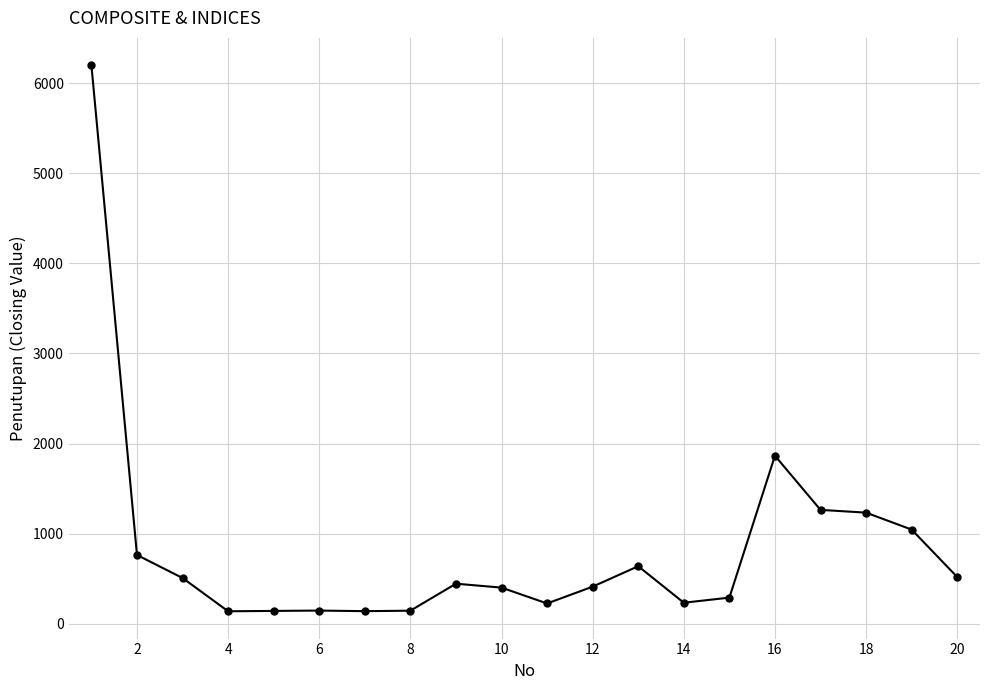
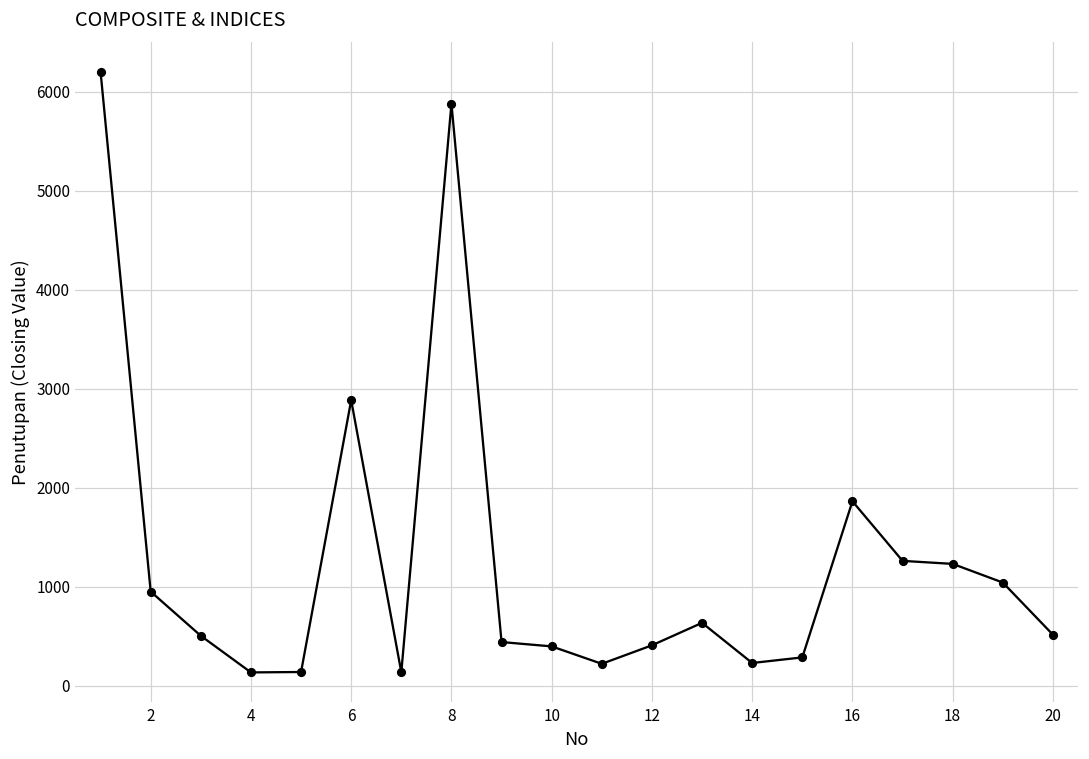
2: 800 -> 1000
6: 100 -> 2900
8: 100 -> 5900
